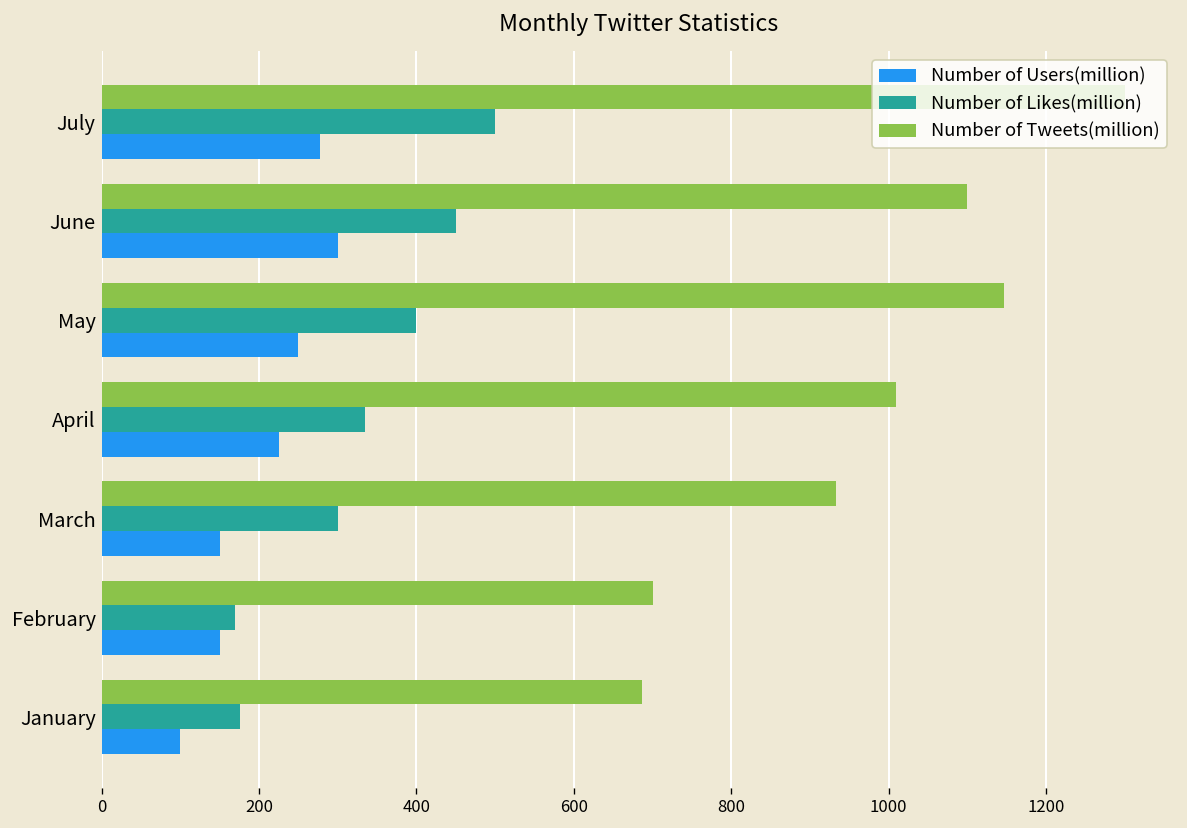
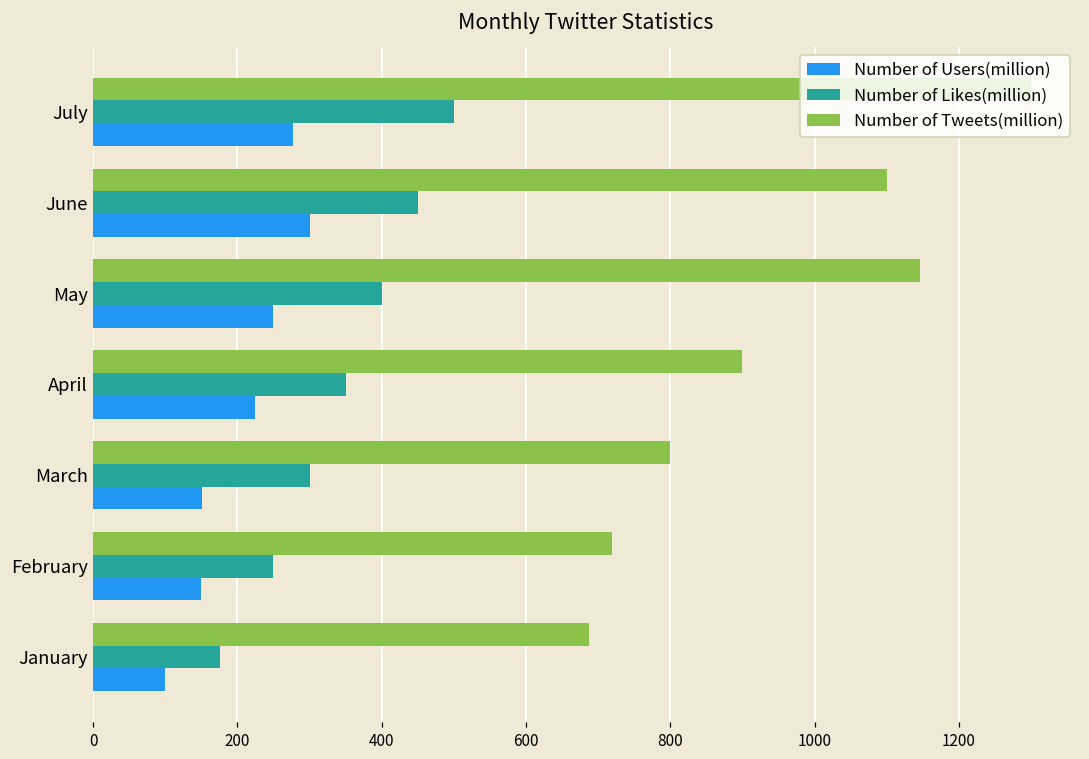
Number of Tweets(million), April: 1010 -> 900
Number of Likes(million), April: 340 -> 350
Number of Tweets(million), March: 930 -> 800
Number of Tweets(million), February: 700 -> 720
Number of Likes(million), February: 170 -> 250
